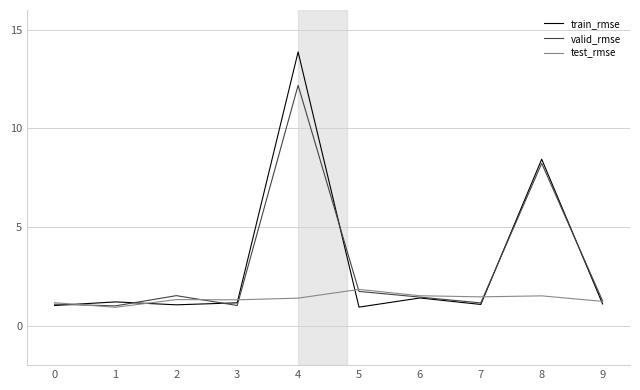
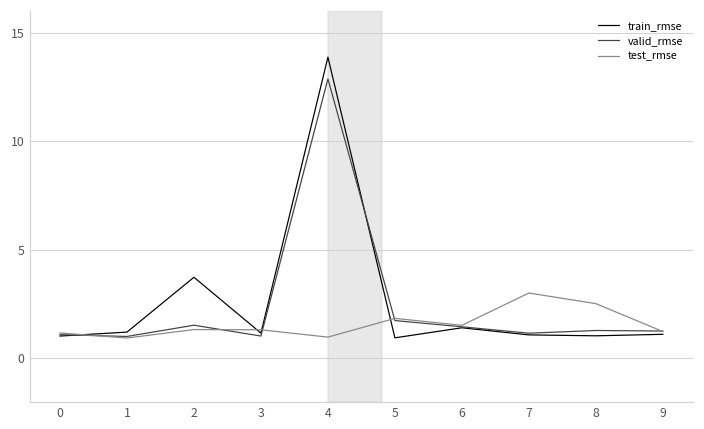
train_rmse, 2: 1.1 -> 3.7
valid_rmse, 4: 12.2 -> 12.9
test_rmse, 4: 1.4 -> 1.0
test_rmse, 7: 1.5 -> 3.0
train_rmse, 8: 8.4 -> 1.0
valid_rmse, 8: 8.2 -> 1.3
test_rmse, 8: 1.5 -> 2.5
